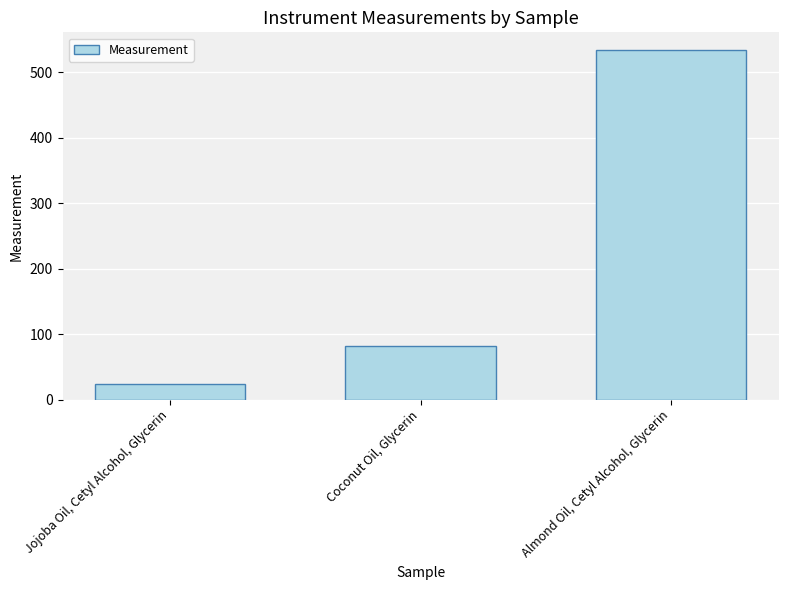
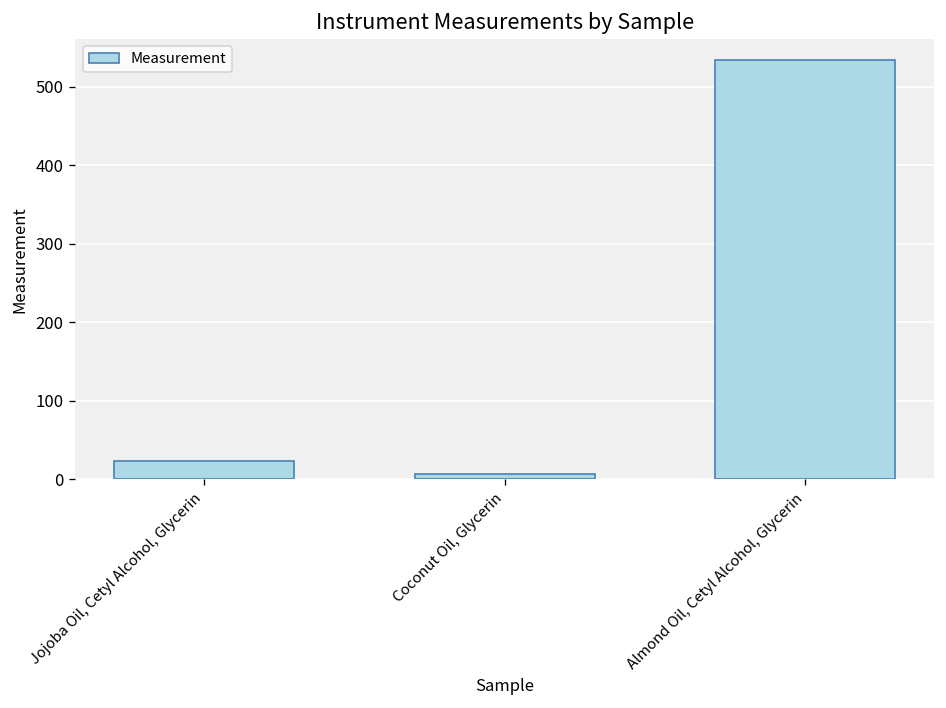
Coconut Oil, Glycerin: 80 -> 10
